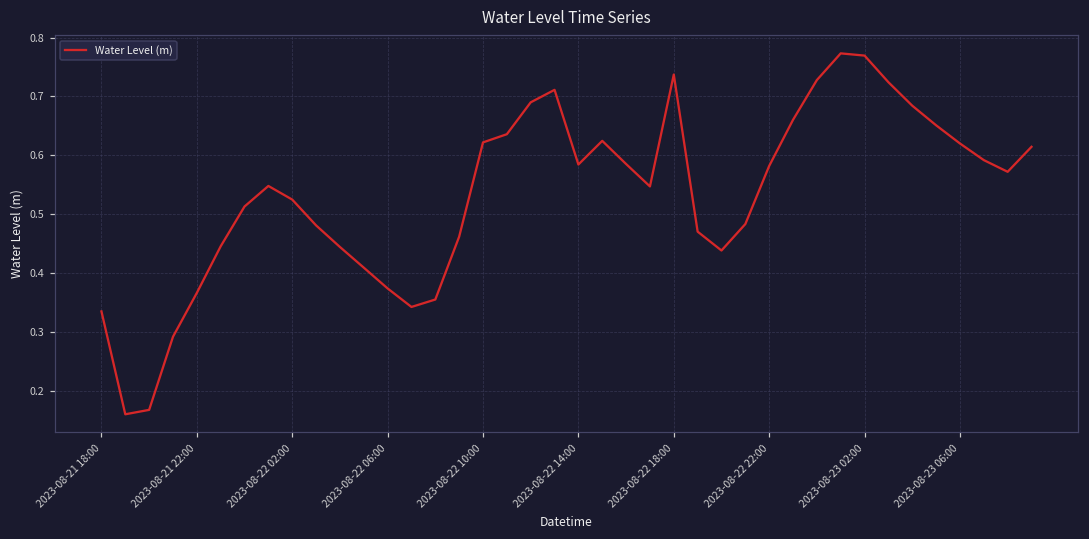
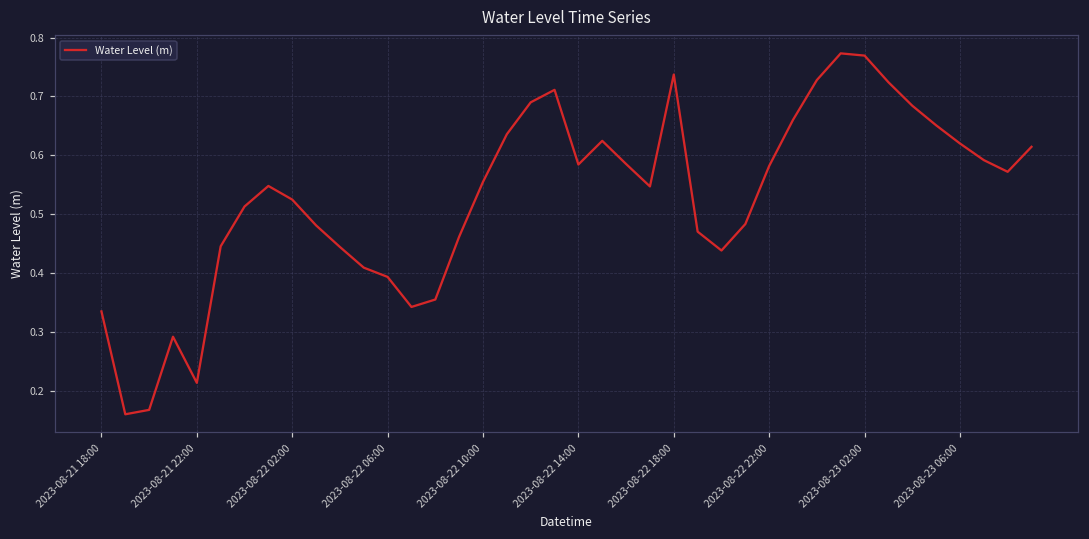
2023-08-21 22:00: 0.37 -> 0.21
2023-08-22 06:00: 0.37 -> 0.39
2023-08-22 10:00: 0.62 -> 0.55
